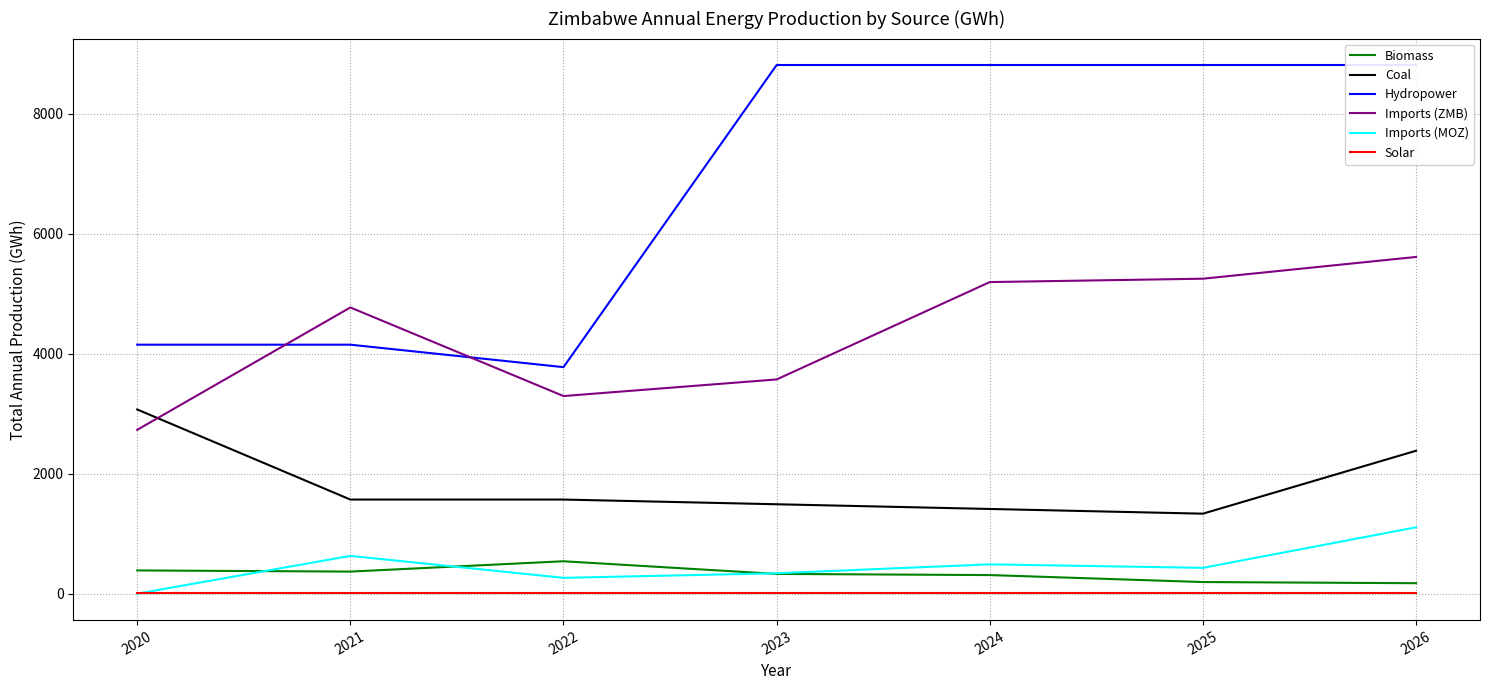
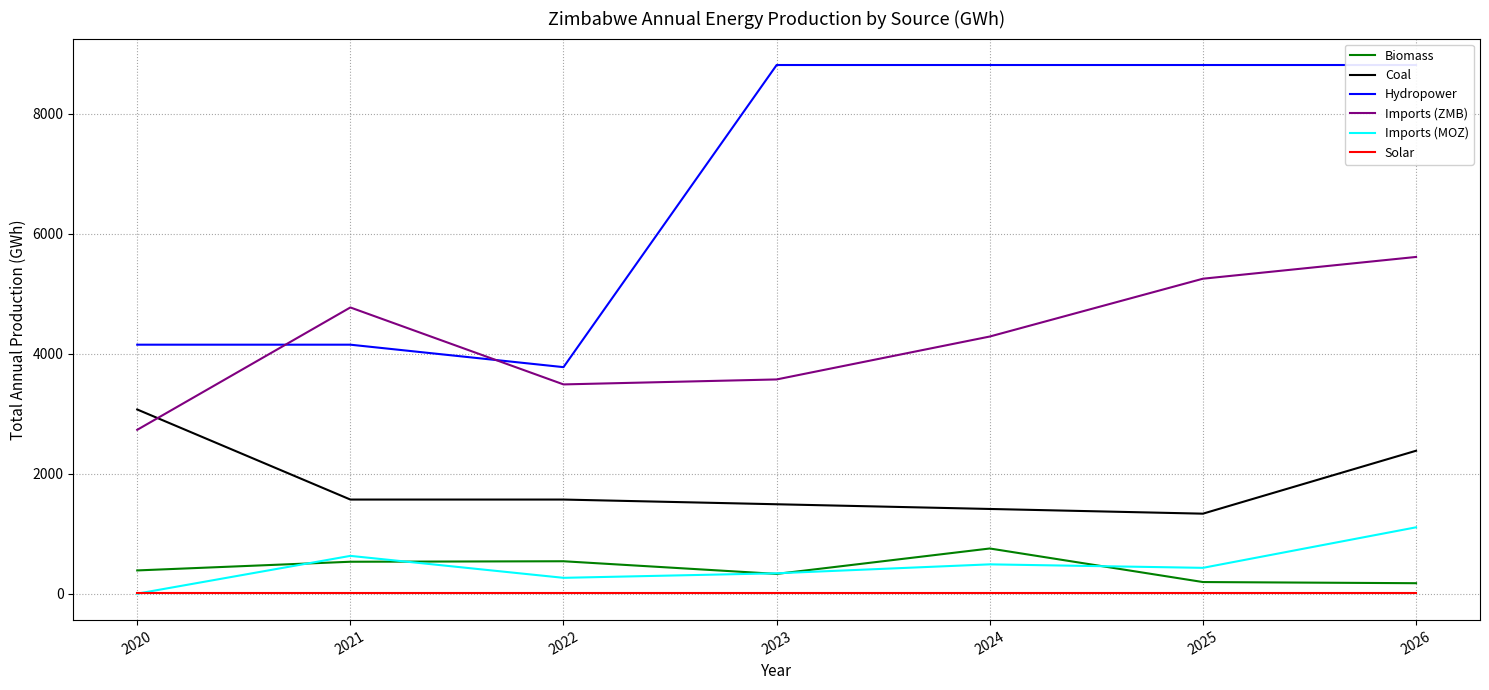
Biomass, 2021: 400 -> 500
Imports (ZMB), 2022: 3300 -> 3500
Biomass, 2024: 300 -> 800
Imports (ZMB), 2024: 5200 -> 4300
